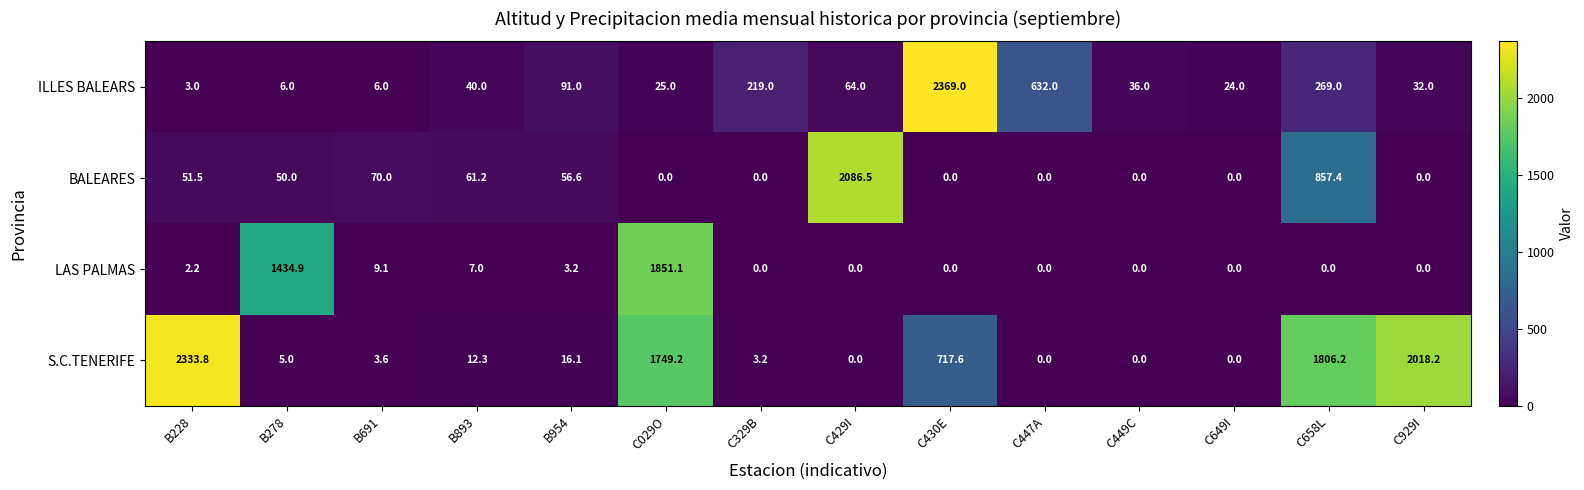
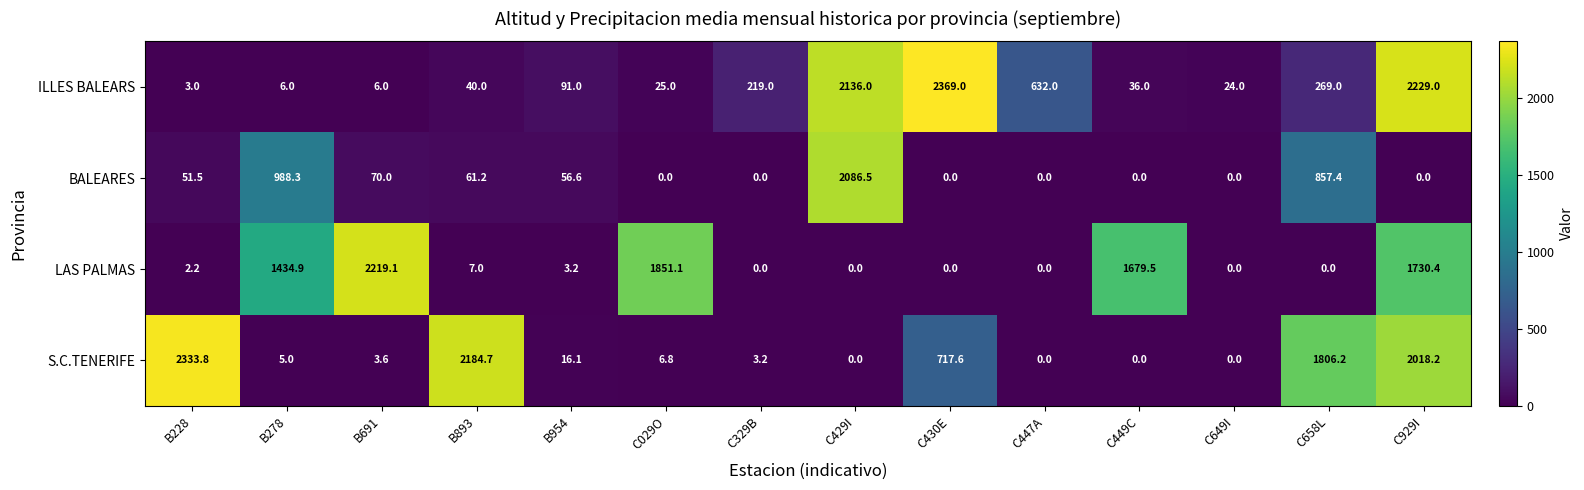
ILLES BALEARS, C429I: 64.0 -> 2136.0
ILLES BALEARS, C929I: 32.0 -> 2229.0
BALEARES, B278: 50.0 -> 988.3
LAS PALMAS, B691: 9.1 -> 2219.1
LAS PALMAS, C449C: 0.0 -> 1679.5
LAS PALMAS, C929I: 0.0 -> 1730.4
S.C.TENERIFE, B893: 12.3 -> 2184.7
S.C.TENERIFE, C029O: 1749.2 -> 6.8
